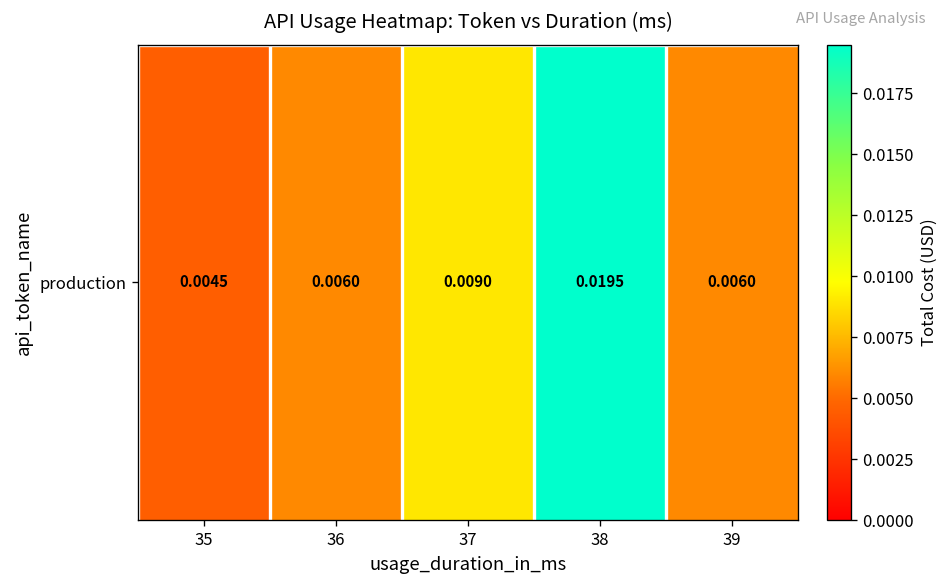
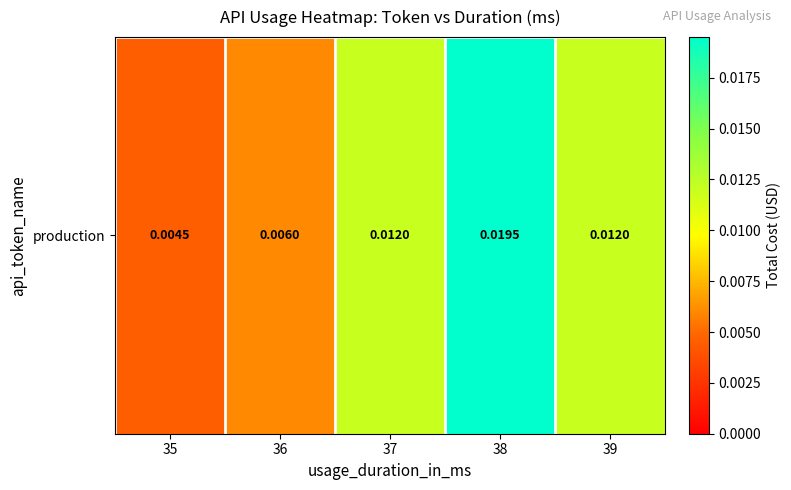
production, 37: 0.0090 -> 0.0120
production, 39: 0.0060 -> 0.0120
